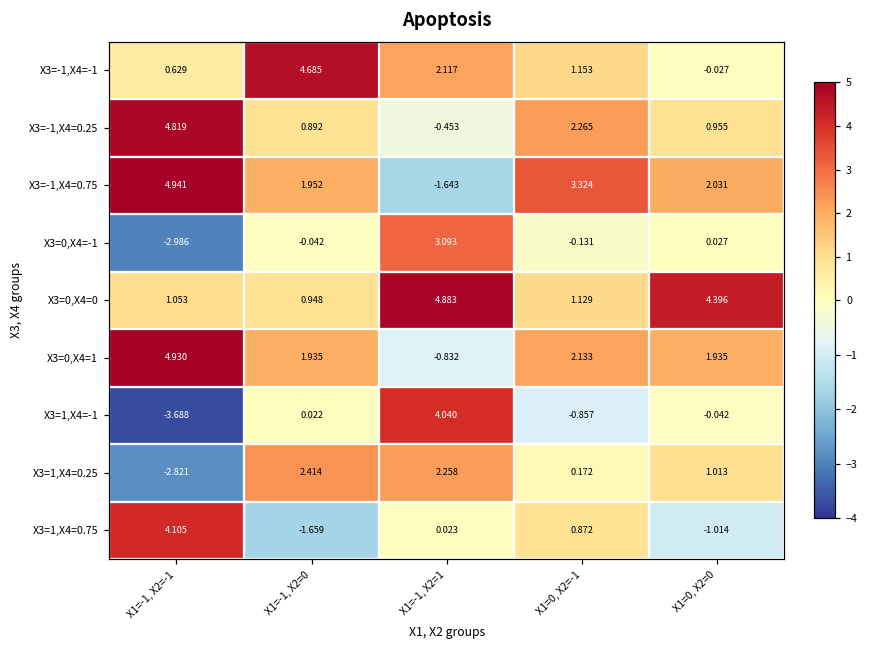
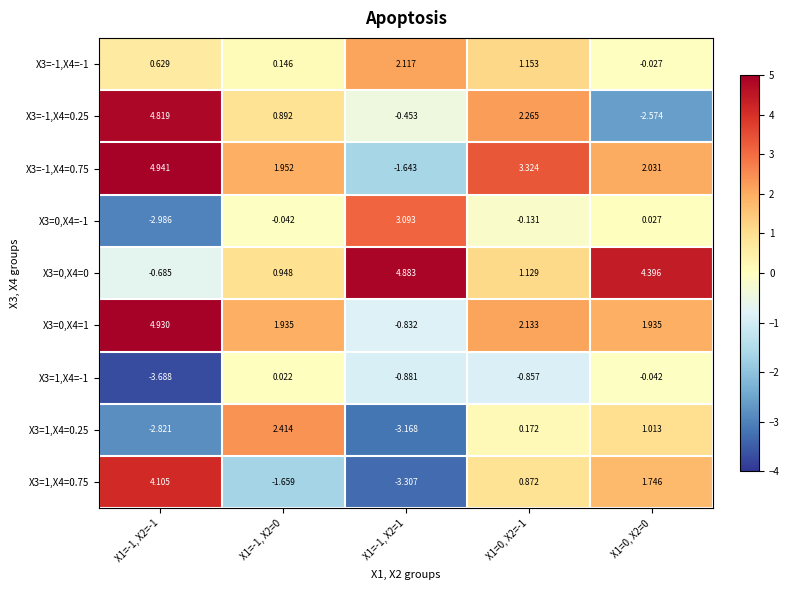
X3=-1,X4=-1, X1=-1, X2=0: 4.685 -> 0.146
X3=-1,X4=0.25, X1=0, X2=0: 0.955 -> -2.574
X3=0,X4=0, X1=-1, X2=-1: 1.053 -> -0.685
X3=1,X4=-1, X1=-1, X2=1: 4.040 -> -0.881
X3=1,X4=0.25, X1=-1, X2=1: 2.258 -> -3.168
X3=1,X4=0.75, X1=-1, X2=1: 0.023 -> -3.307
X3=1,X4=0.75, X1=0, X2=0: -1.014 -> 1.746
